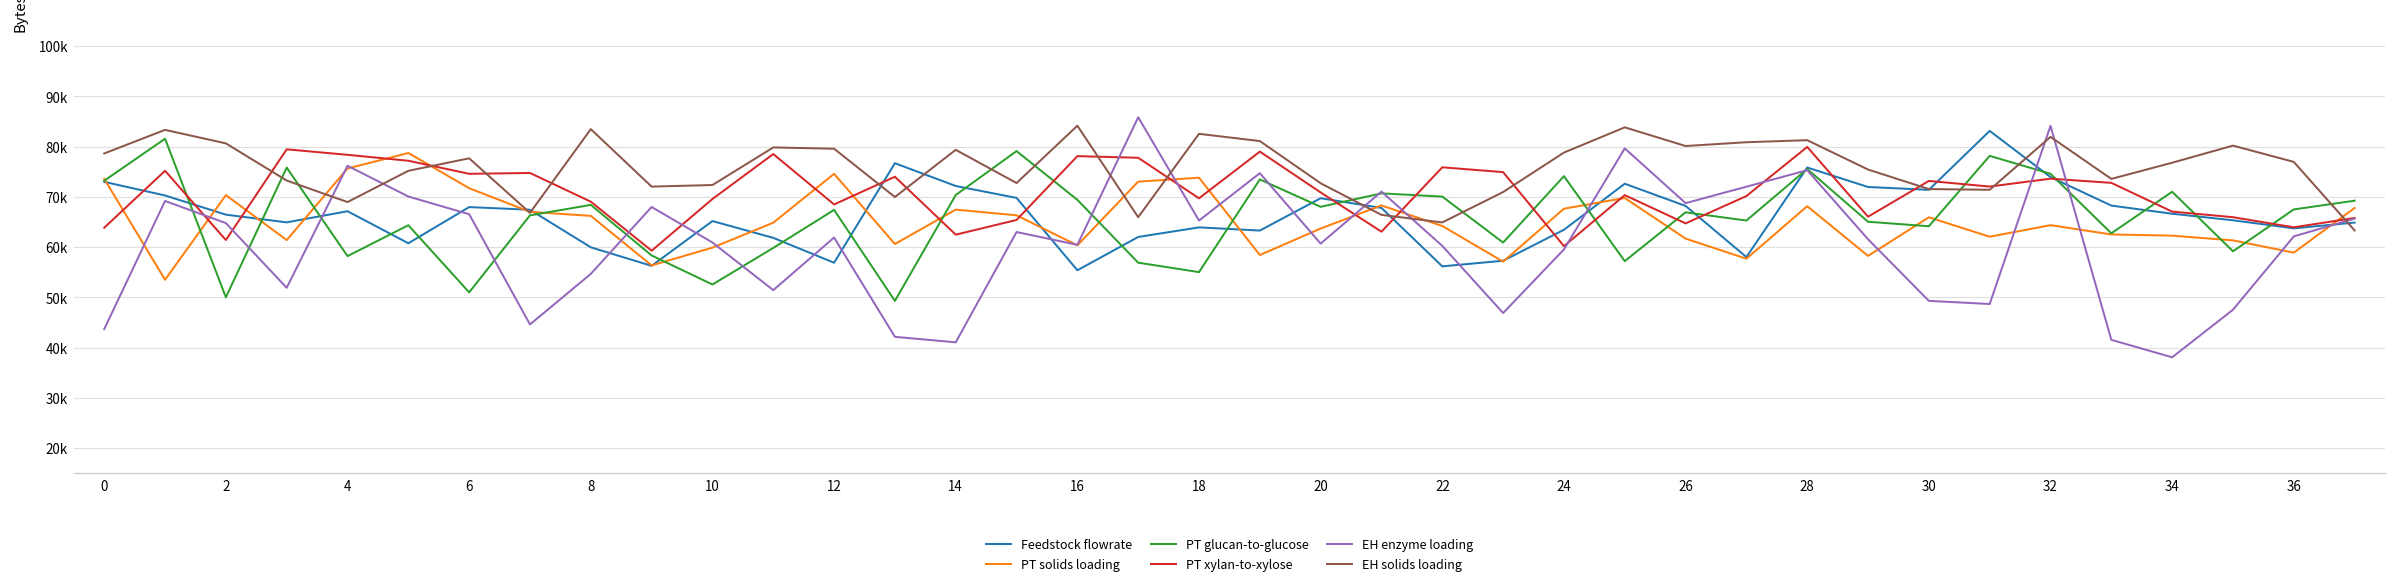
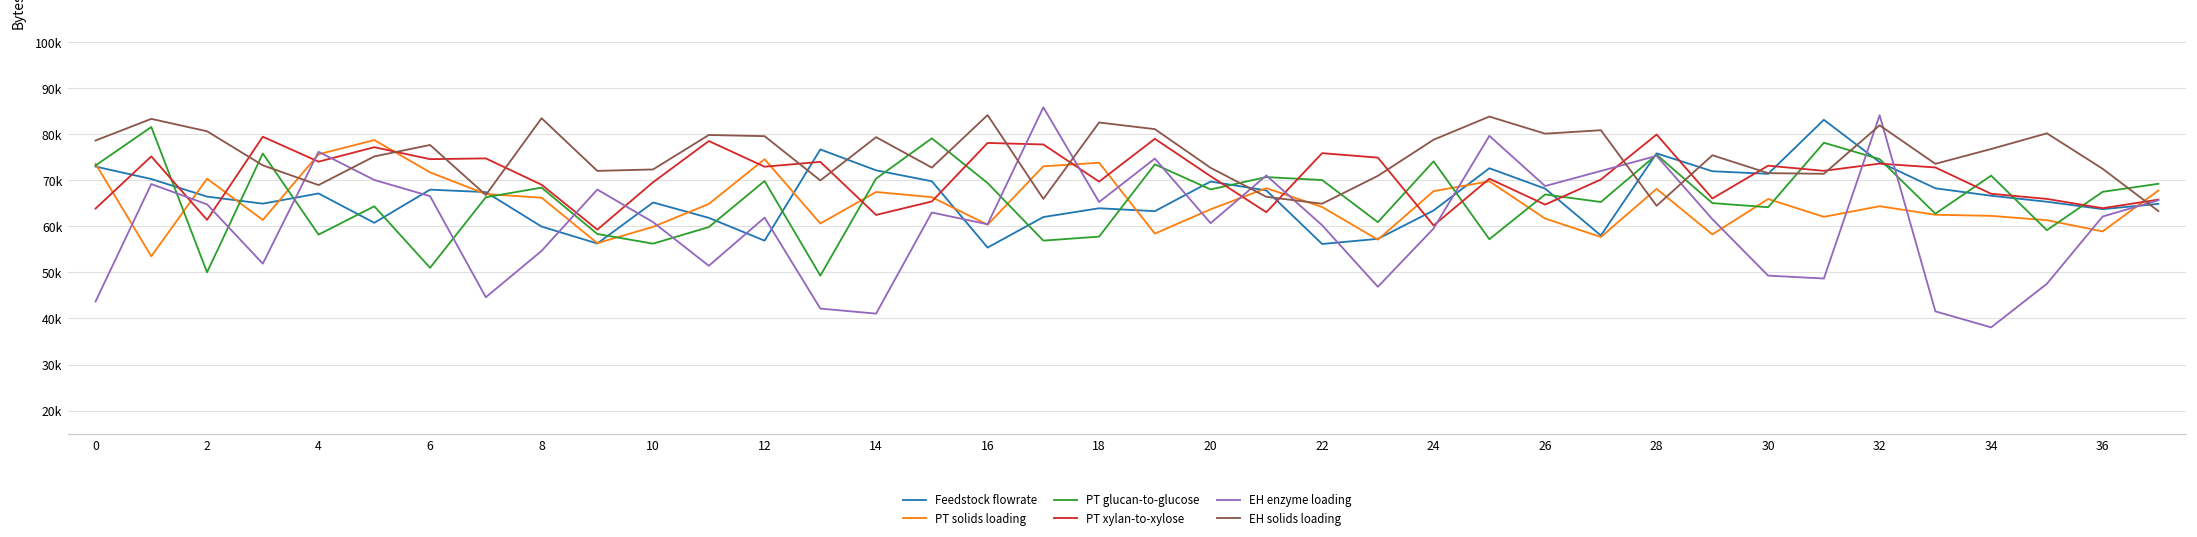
PT xylan-to-xylose, 4: 78000 -> 74000
PT glucan-to-glucose, 10: 53000 -> 56000
PT glucan-to-glucose, 12: 67000 -> 70000
PT xylan-to-xylose, 12: 68000 -> 73000
PT glucan-to-glucose, 18: 55000 -> 58000
EH solids loading, 28: 81000 -> 64000
EH solids loading, 36: 77000 -> 73000
